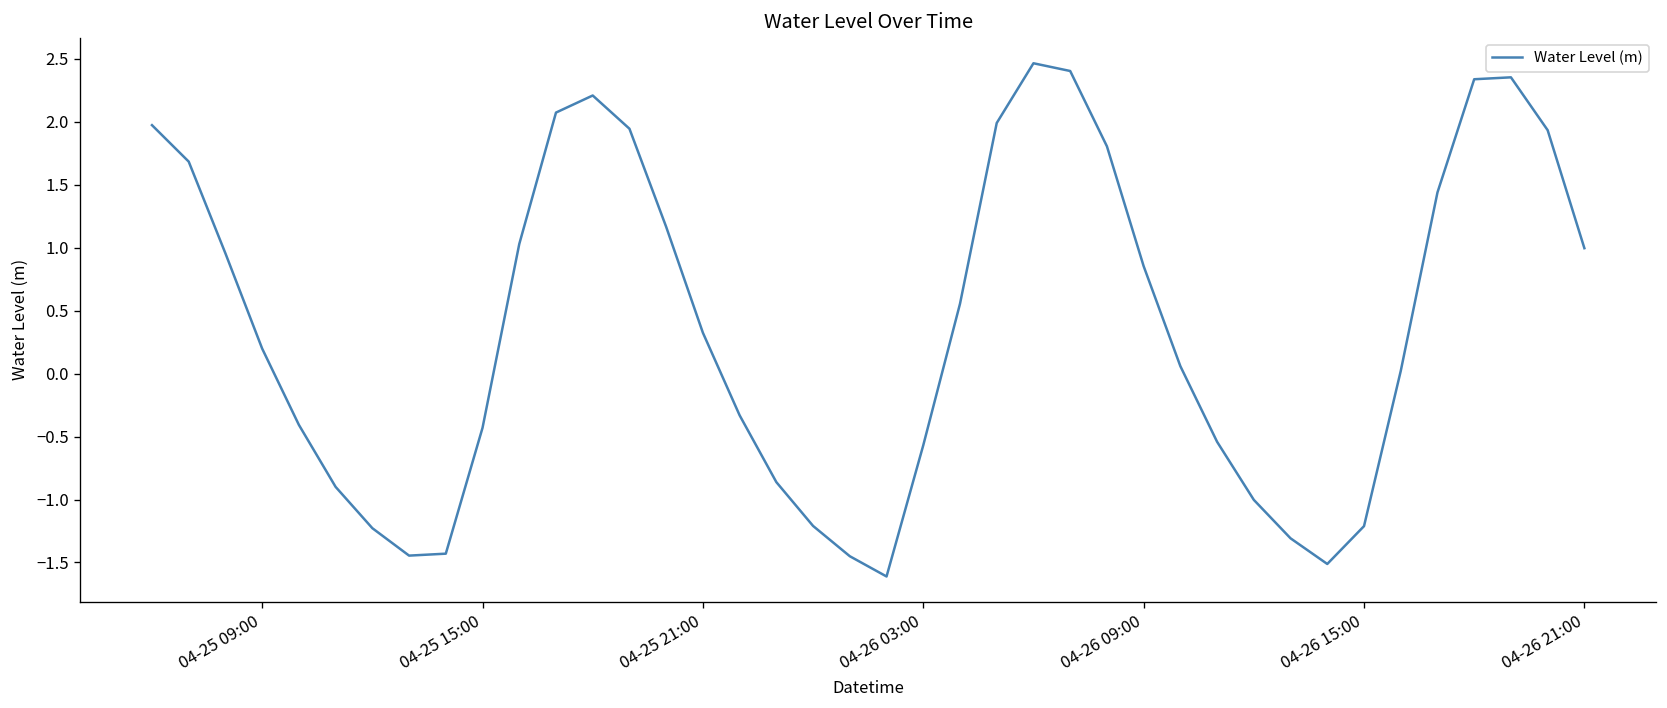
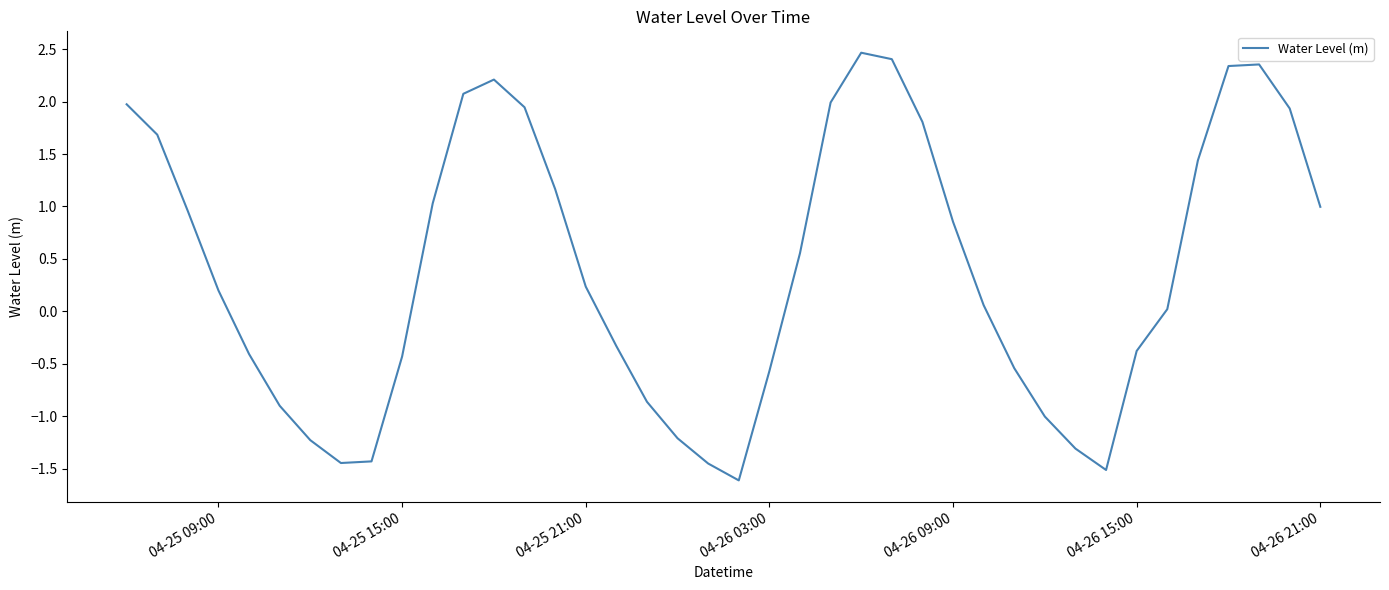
04-25 21:00: 0.32 -> 0.24
04-26 15:00: -1.21 -> -0.38
